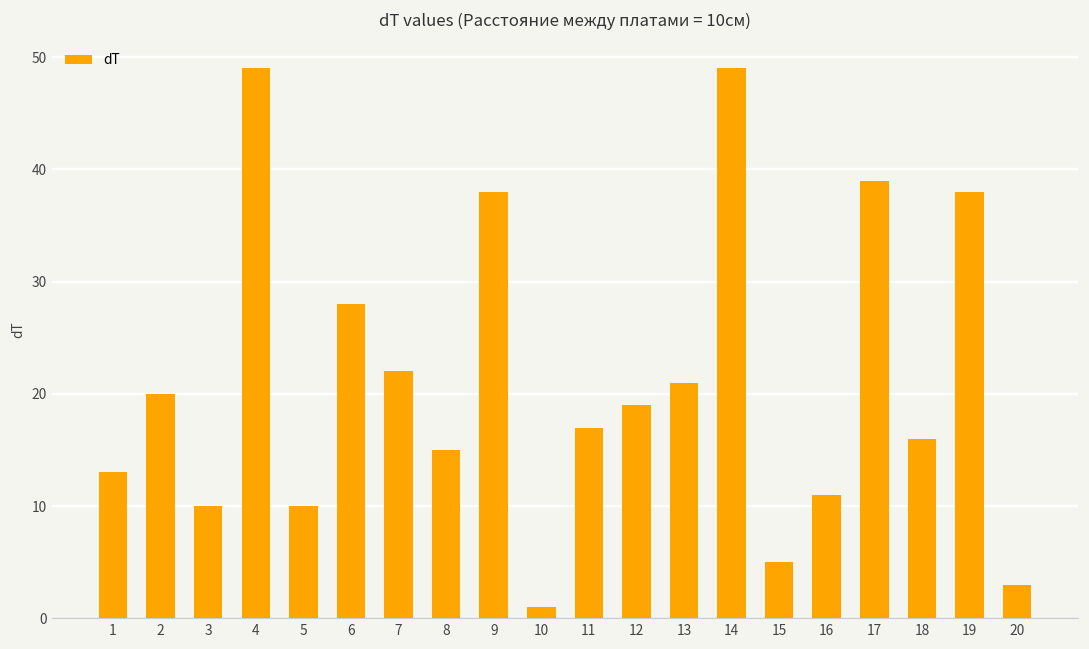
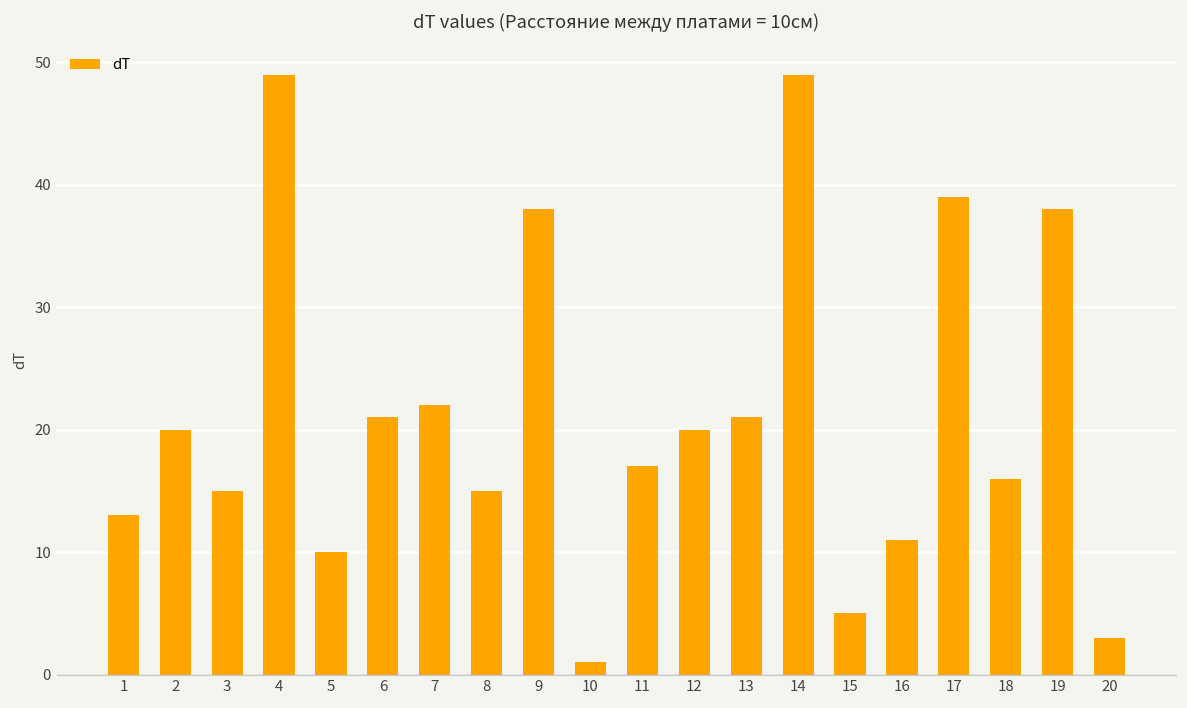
3: 10 -> 15
6: 28 -> 21
12: 19 -> 20
